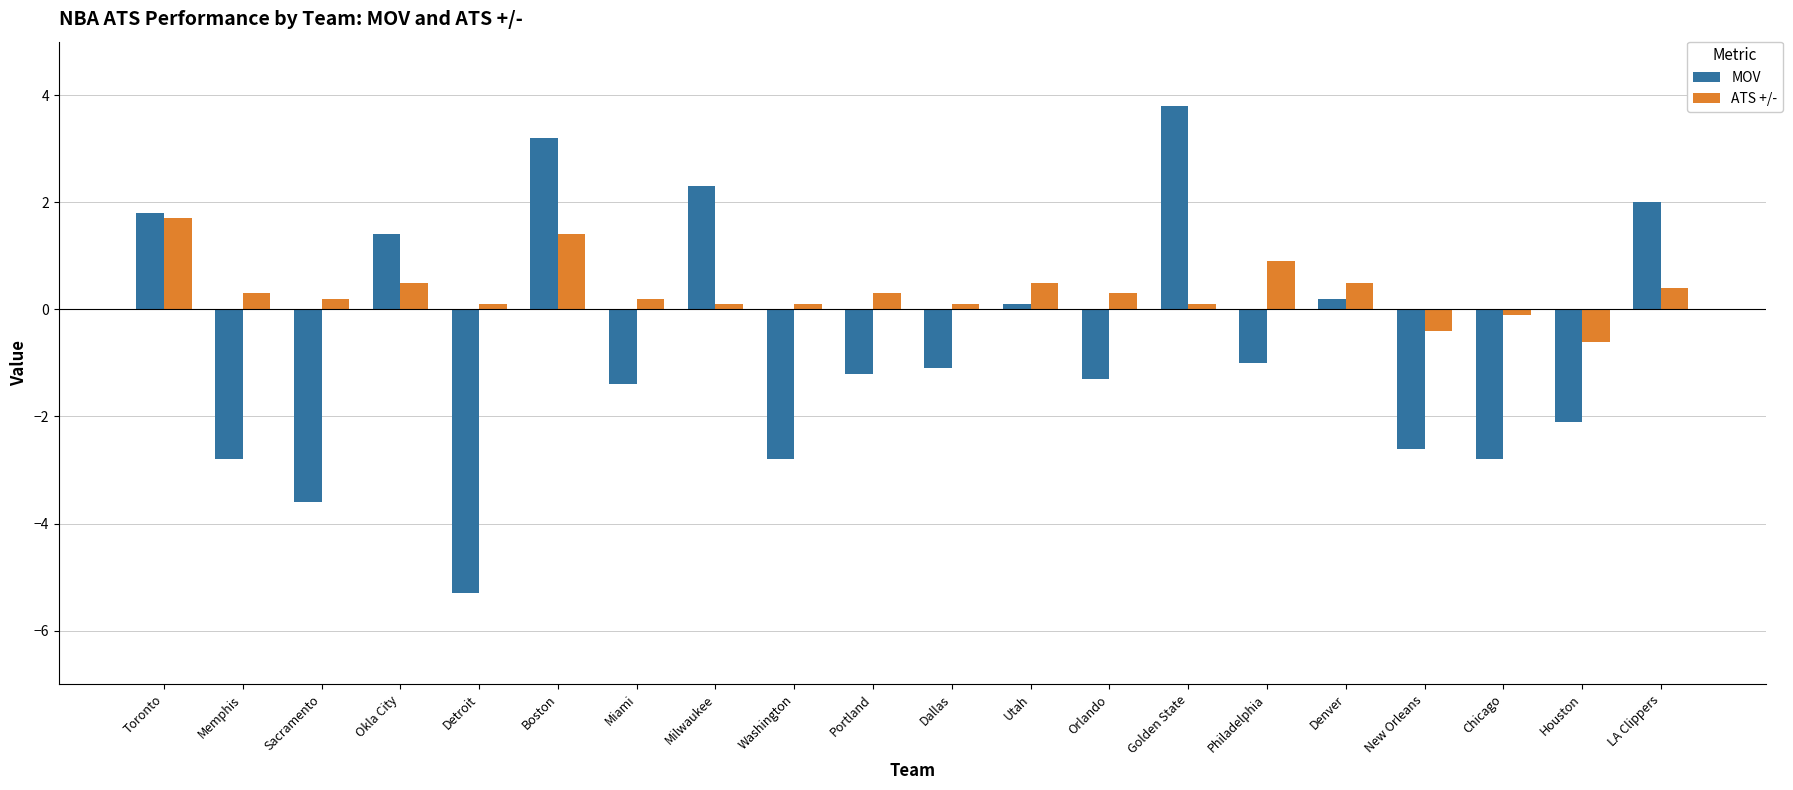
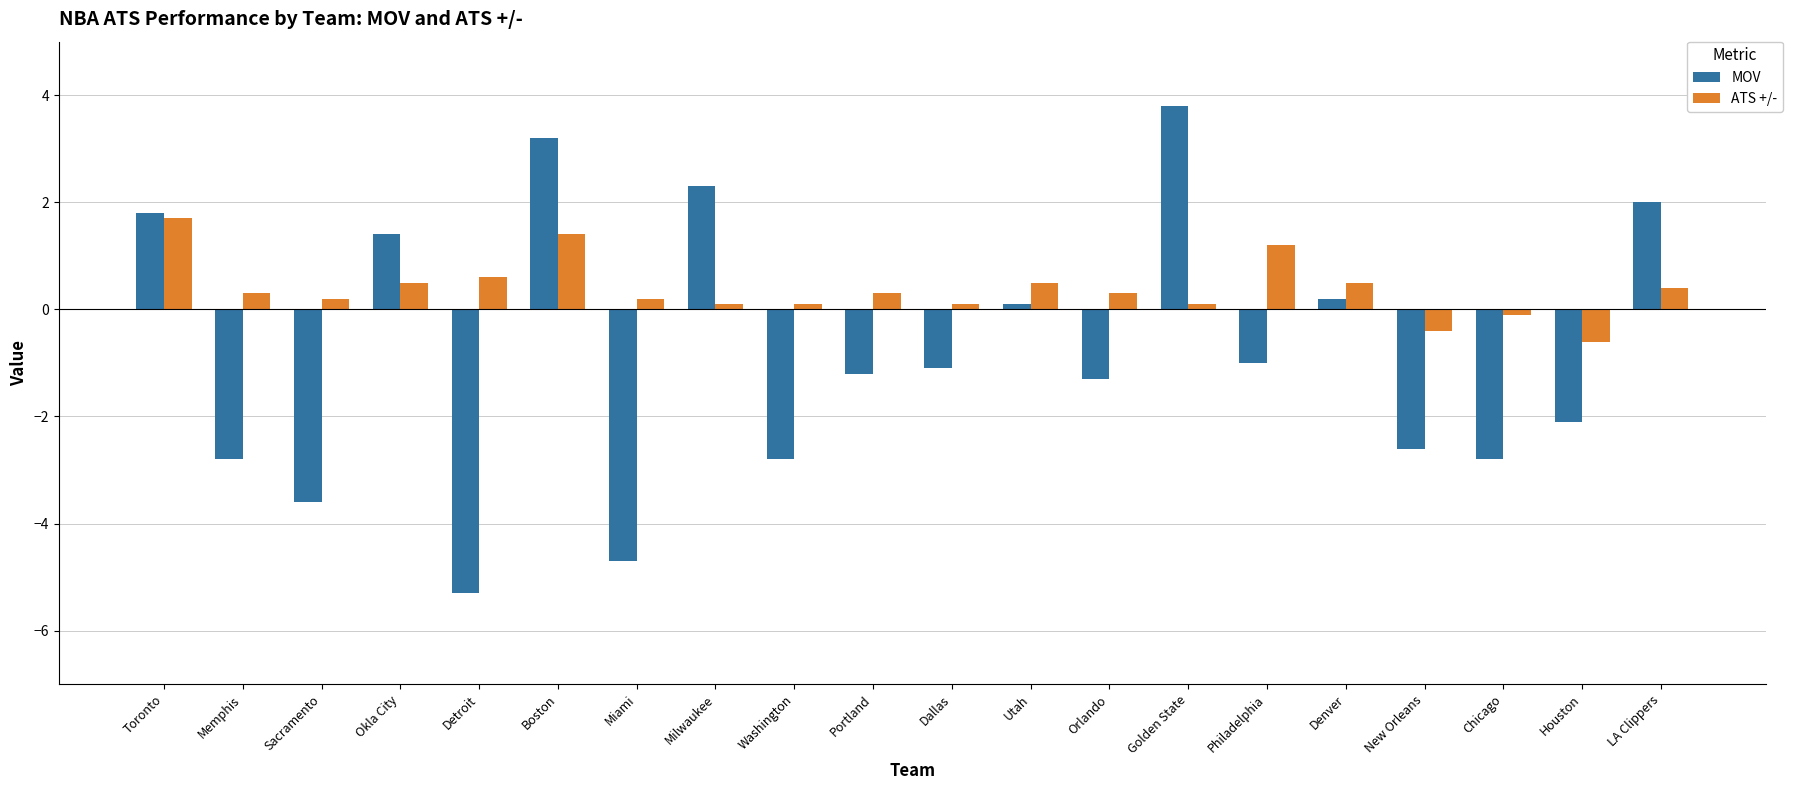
ATS +/-, Detroit: 0.1 -> 0.6
MOV, Miami: -1.4 -> -4.7
ATS +/-, Philadelphia: 0.9 -> 1.2
